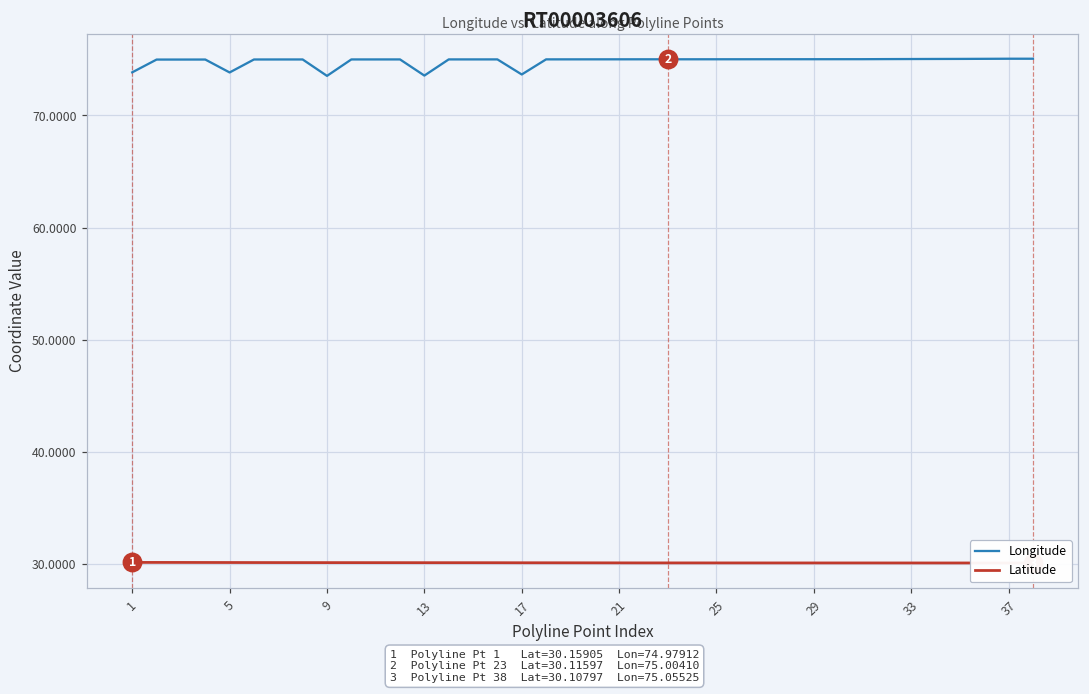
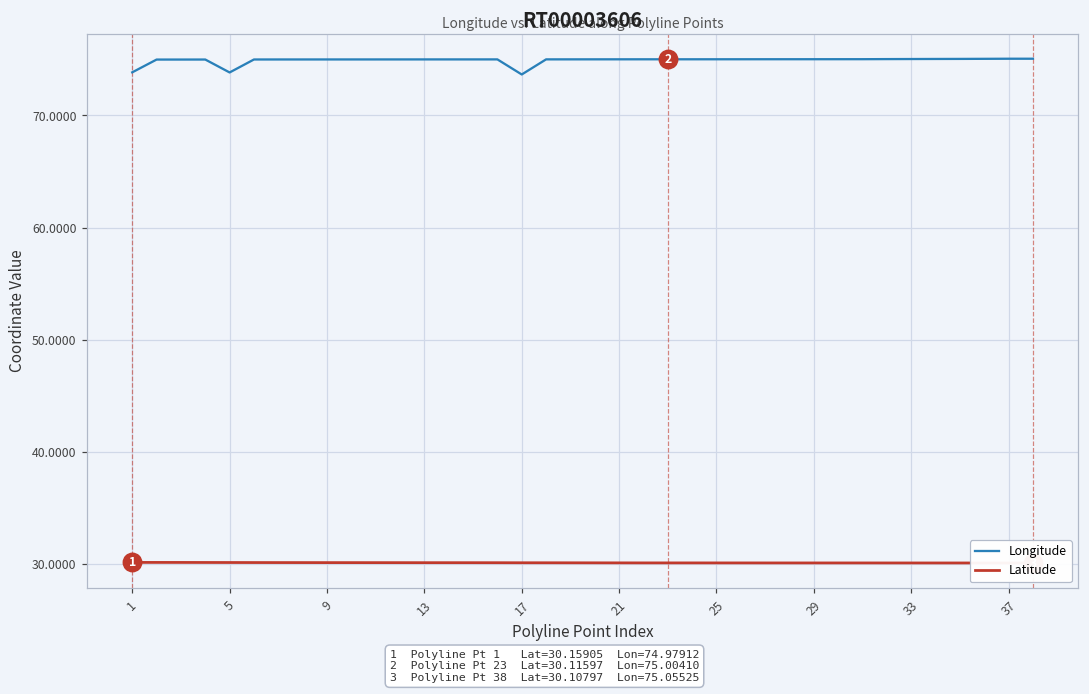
Longitude, 9: 73.5 -> 75.0
Longitude, 13: 73.6 -> 75.0
